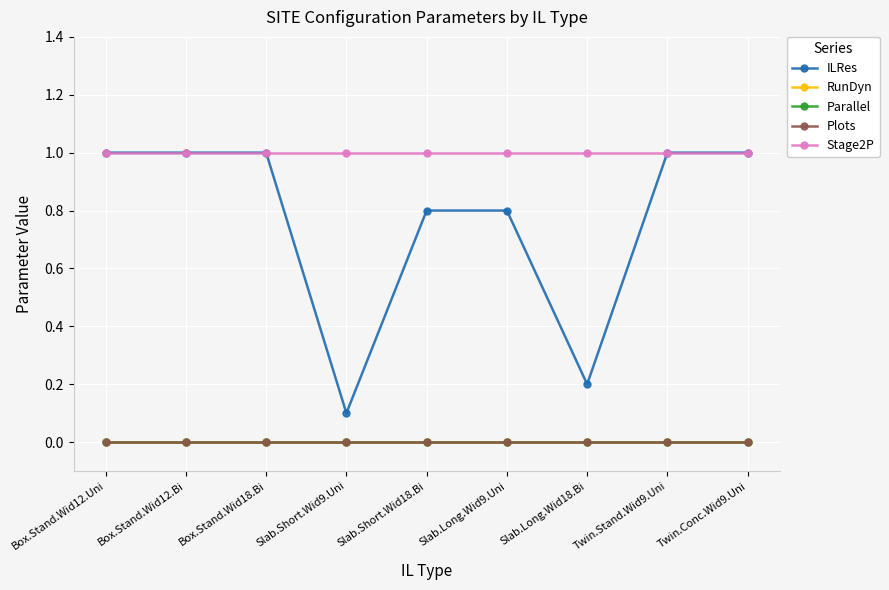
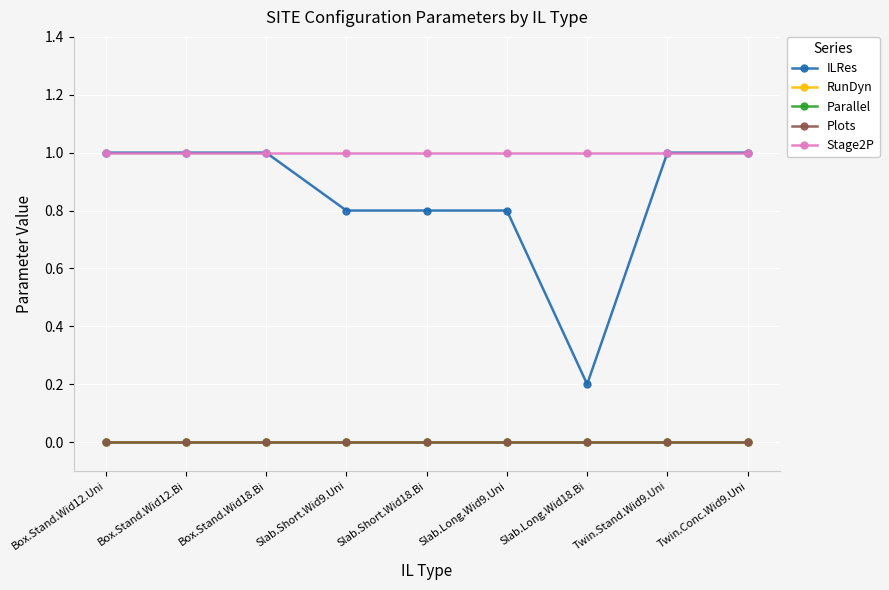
ILRes, Slab.Short.Wid9.Uni: 0.1 -> 0.8
